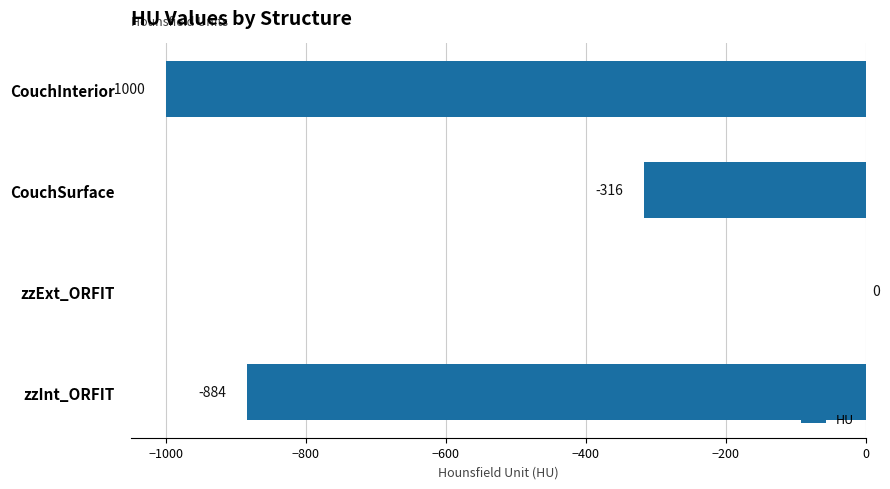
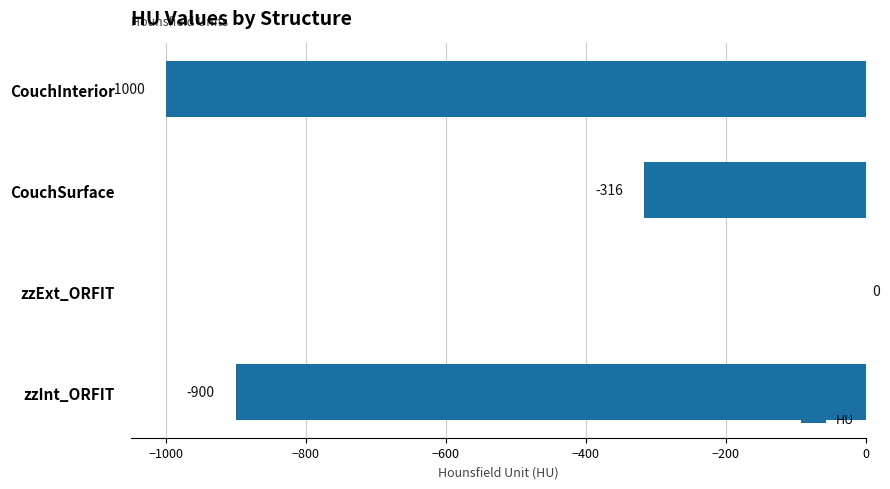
zzInt_ORFIT: -884 -> -900
